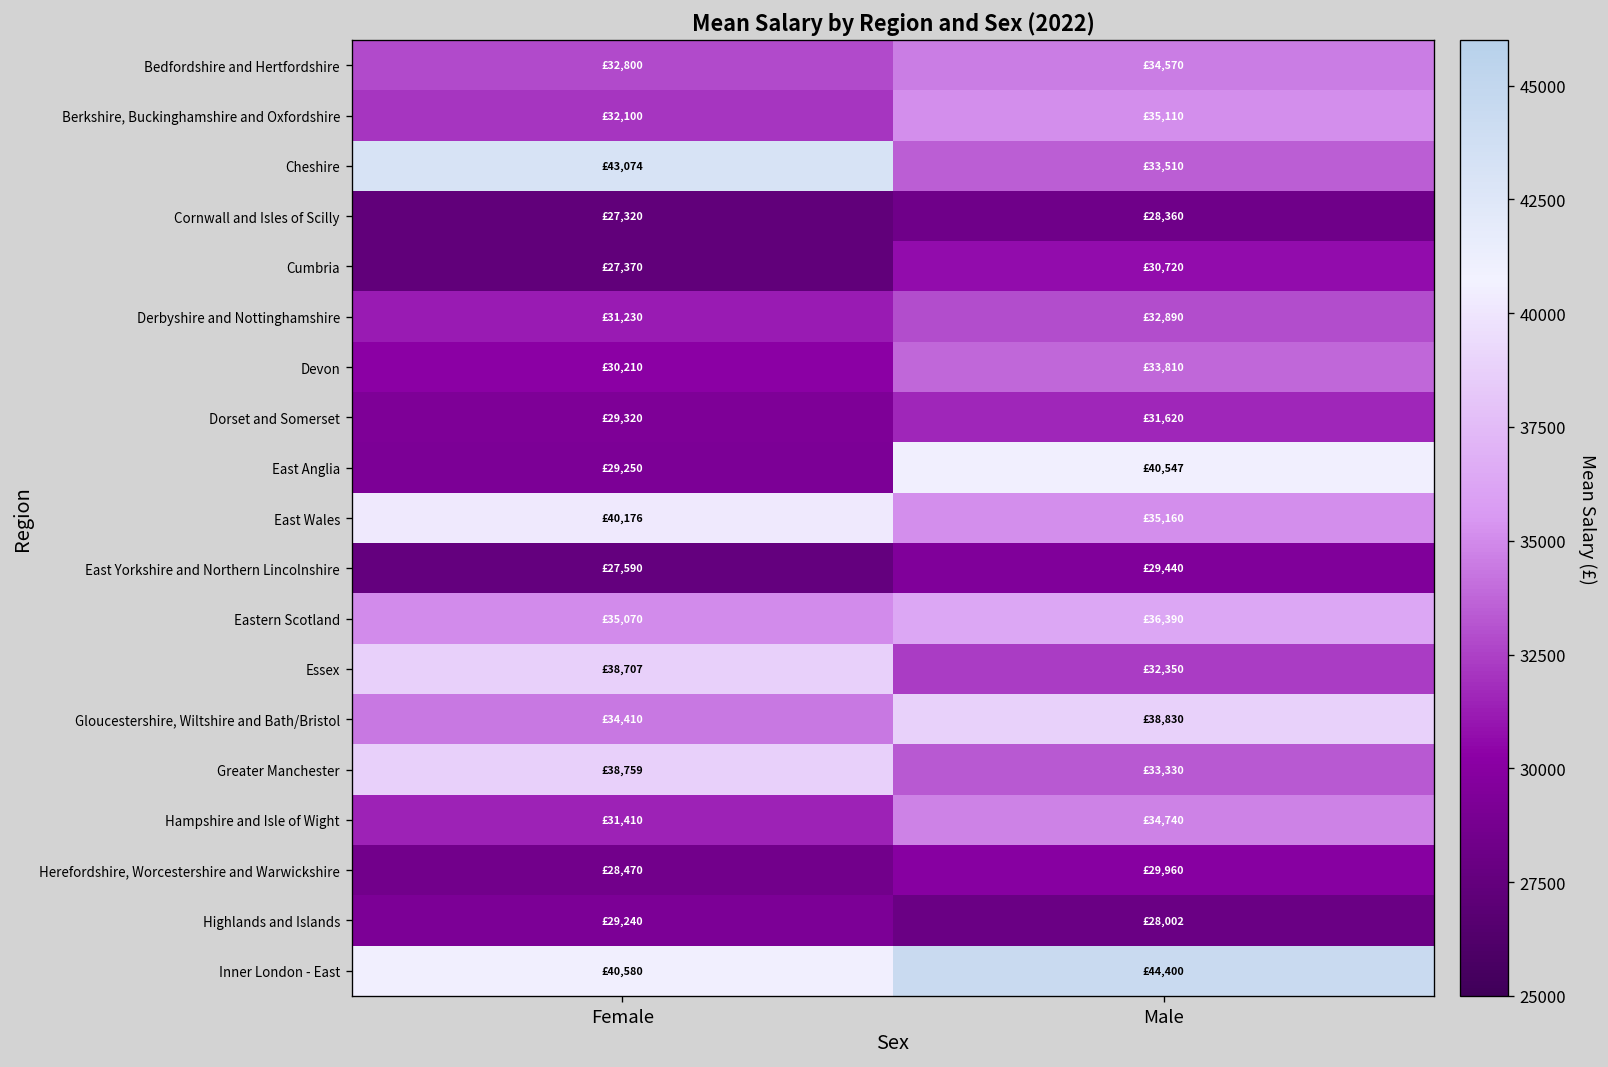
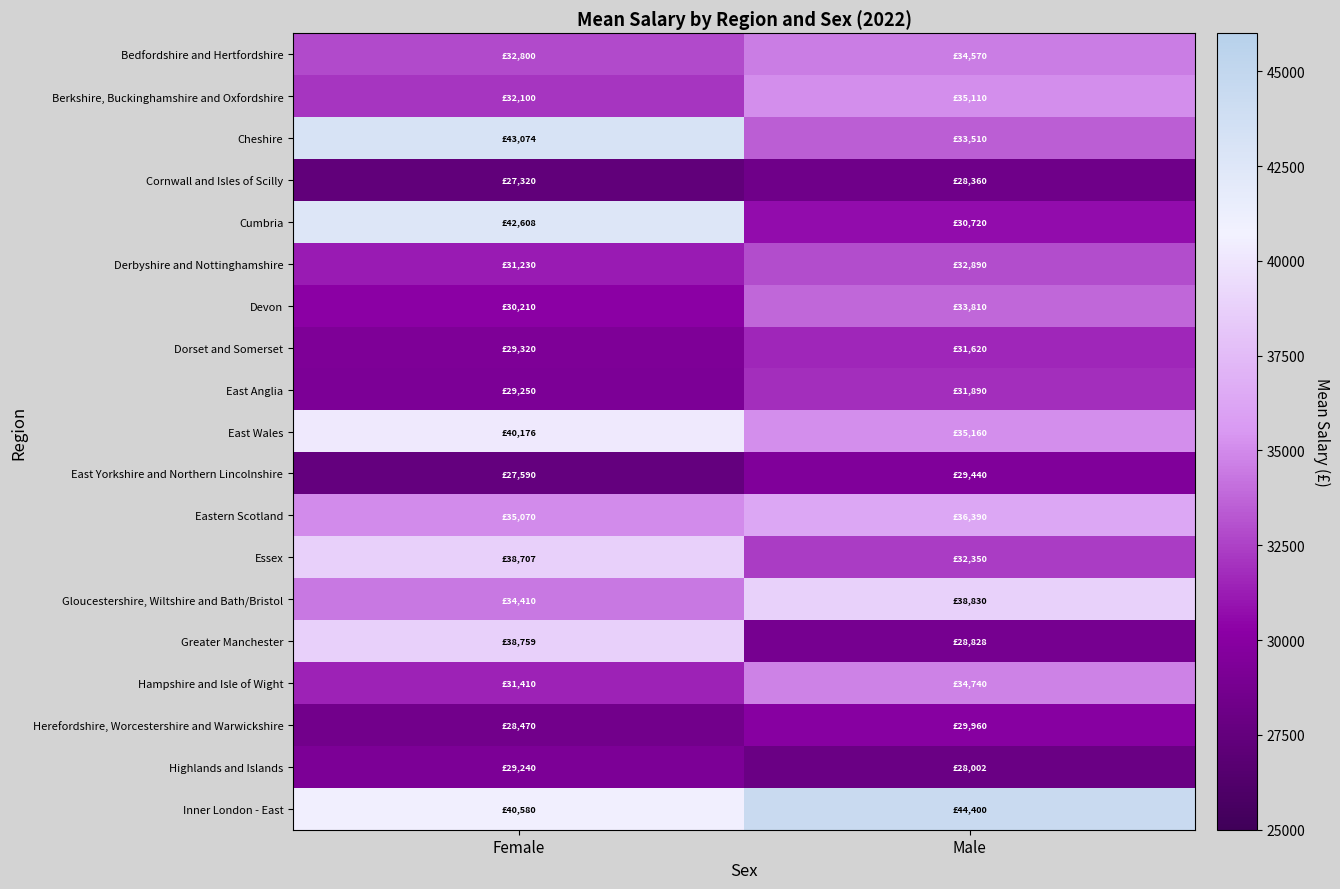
Cumbria, Female: £27,370 -> £42,608
East Anglia, Male: £40,547 -> £31,890
Greater Manchester, Male: £33,330 -> £28,828
